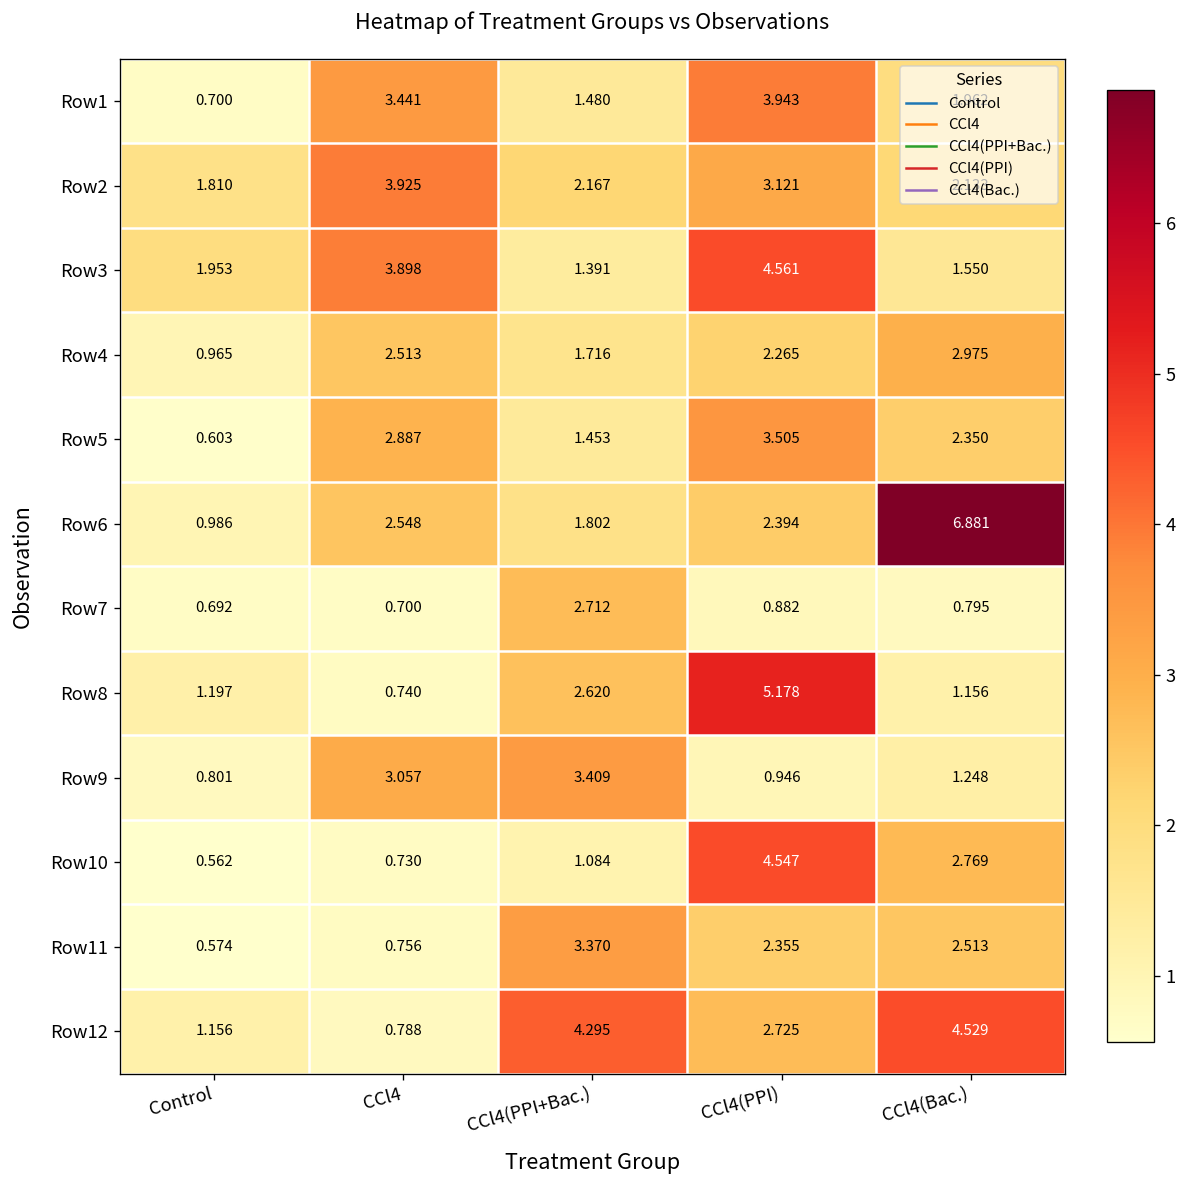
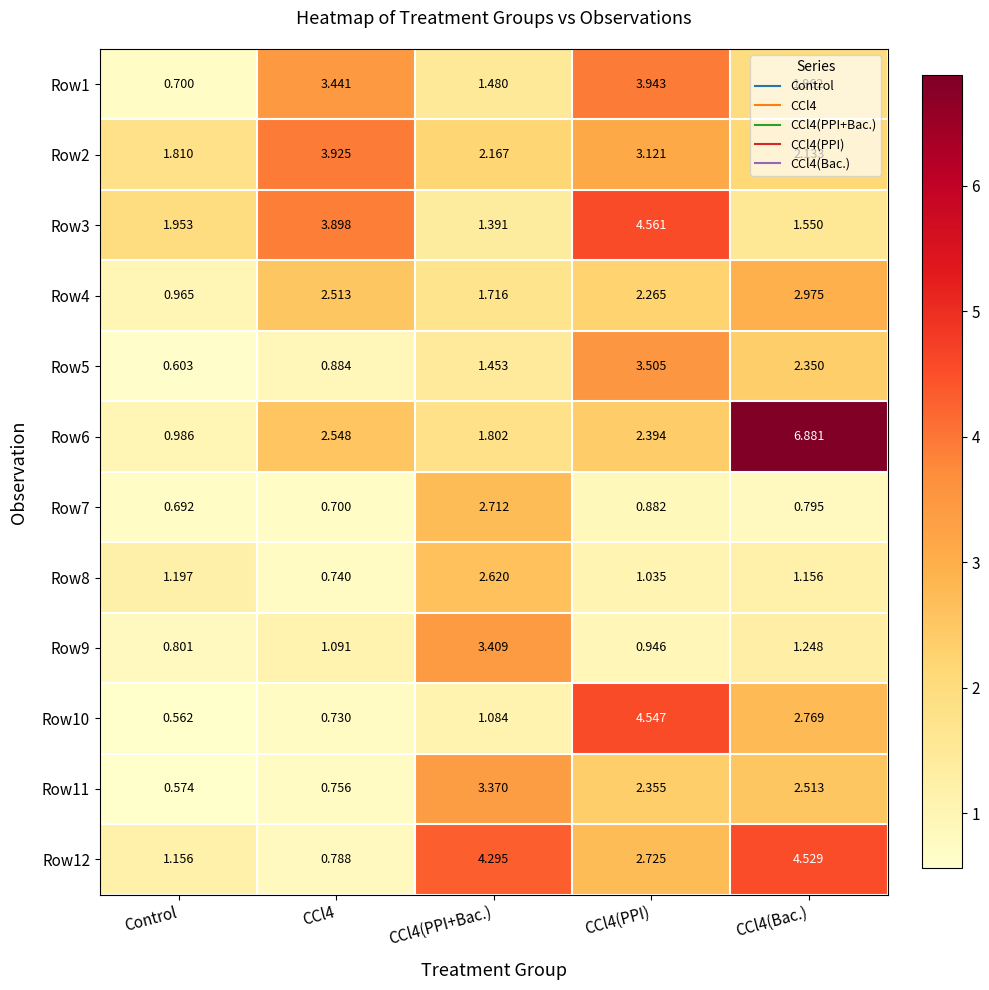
Row5, CCl4: 2.887 -> 0.884
Row8, CCl4(PPI): 5.178 -> 1.035
Row9, CCl4: 3.057 -> 1.091
